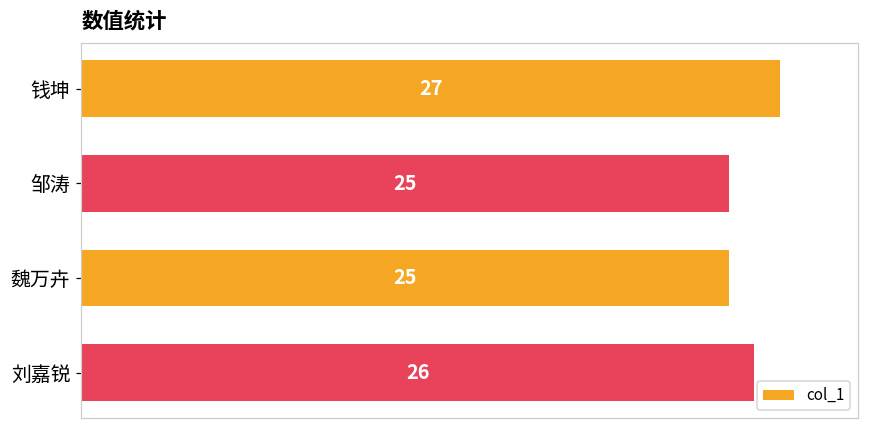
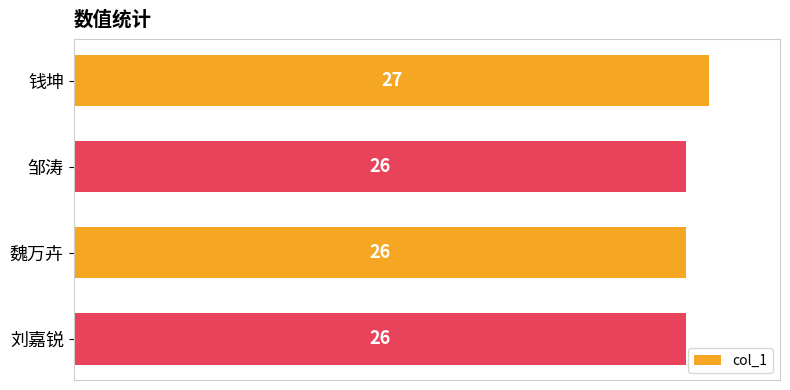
邹涛: 25 -> 26
魏万卉: 25 -> 26
